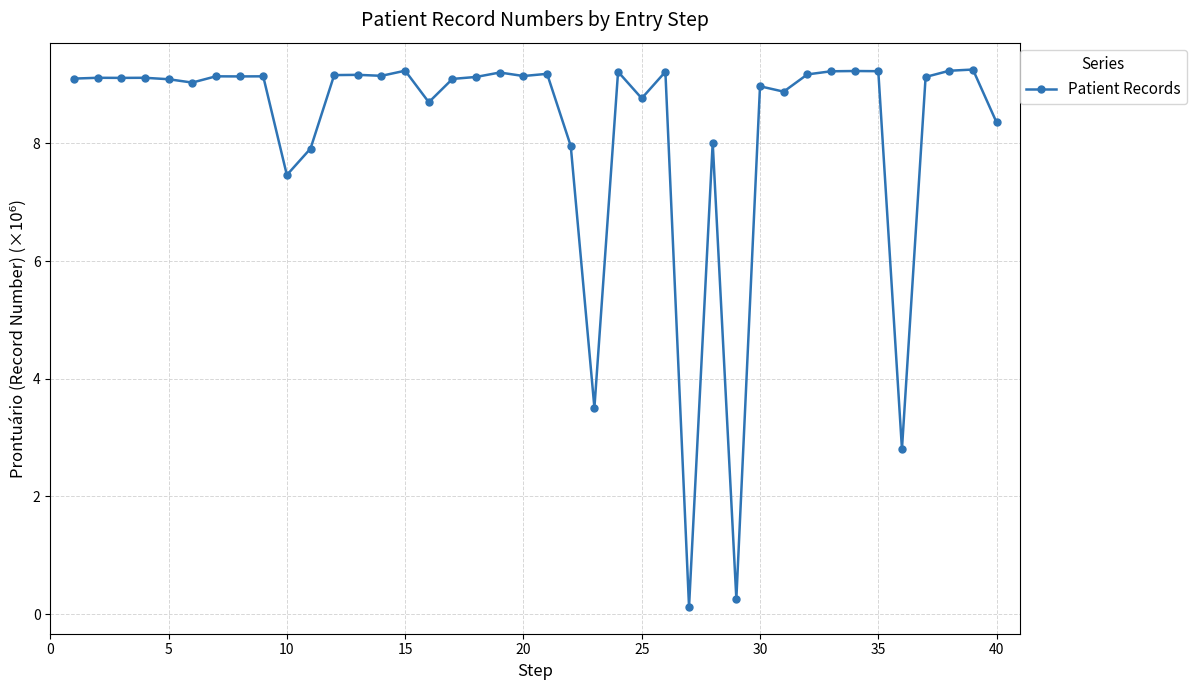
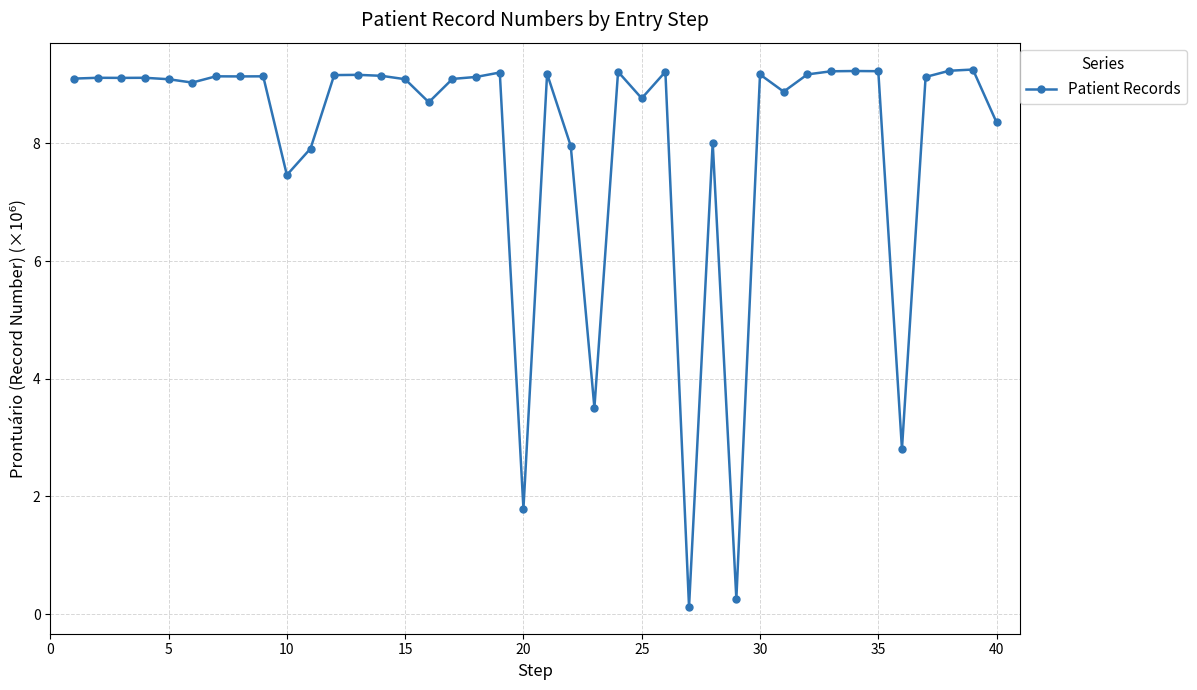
15: 9.2 -> 9.1
20: 9.1 -> 1.8
30: 9.0 -> 9.2
